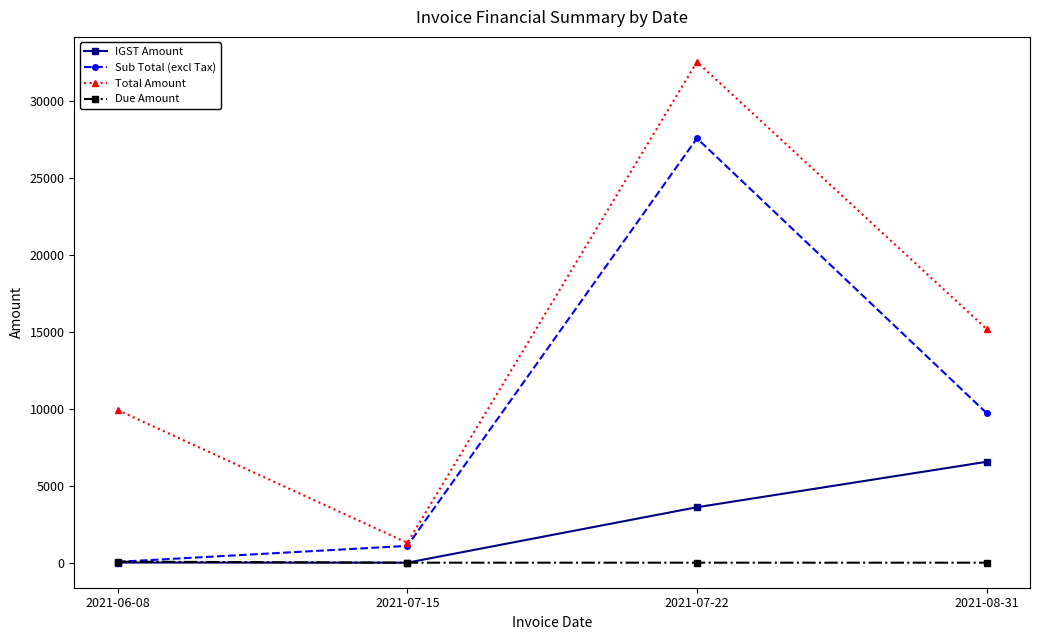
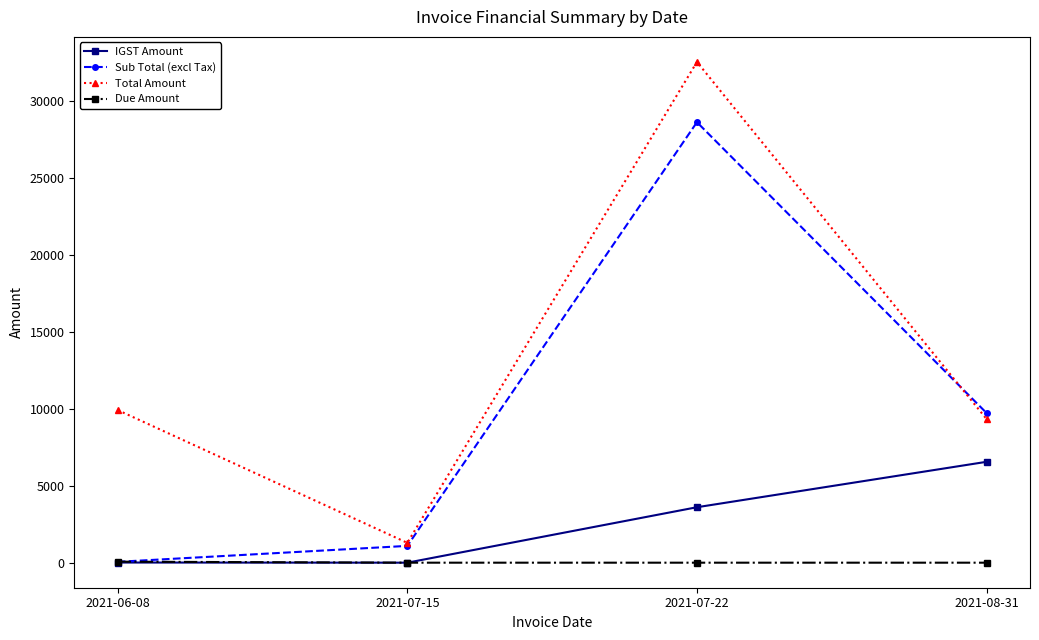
Sub Total (excl Tax), 2021-07-22: 27600 -> 28700
Total Amount, 2021-08-31: 15200 -> 9300
